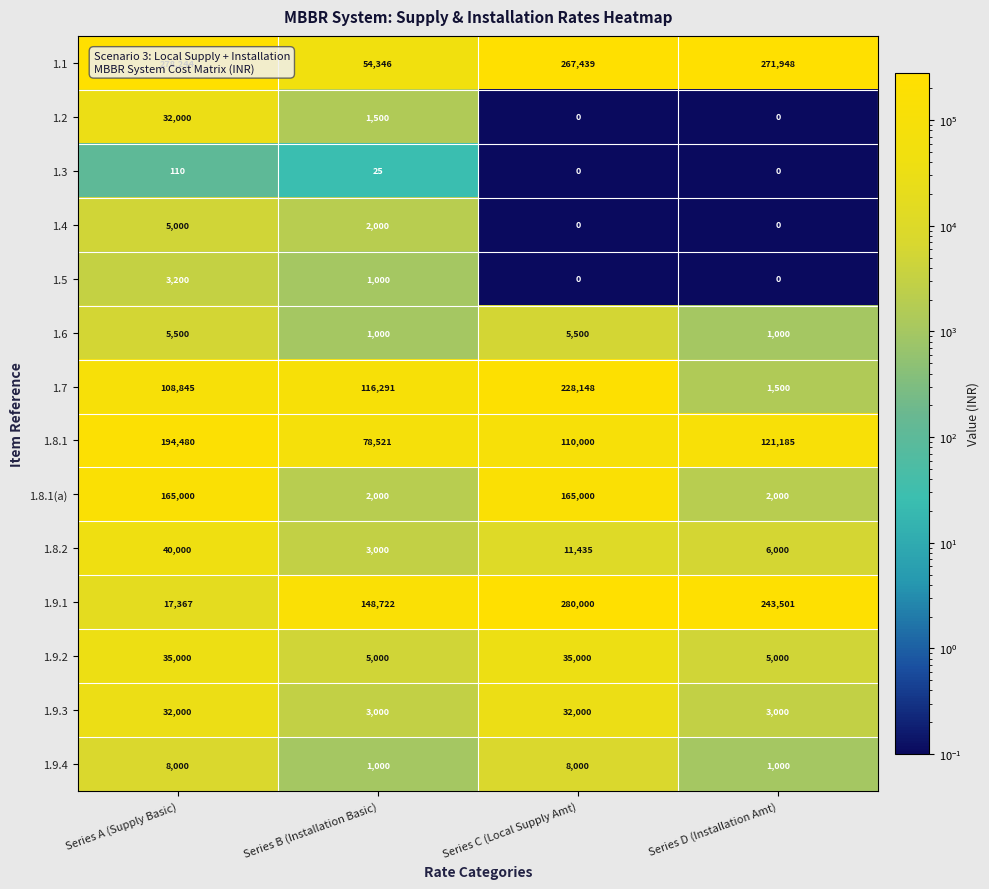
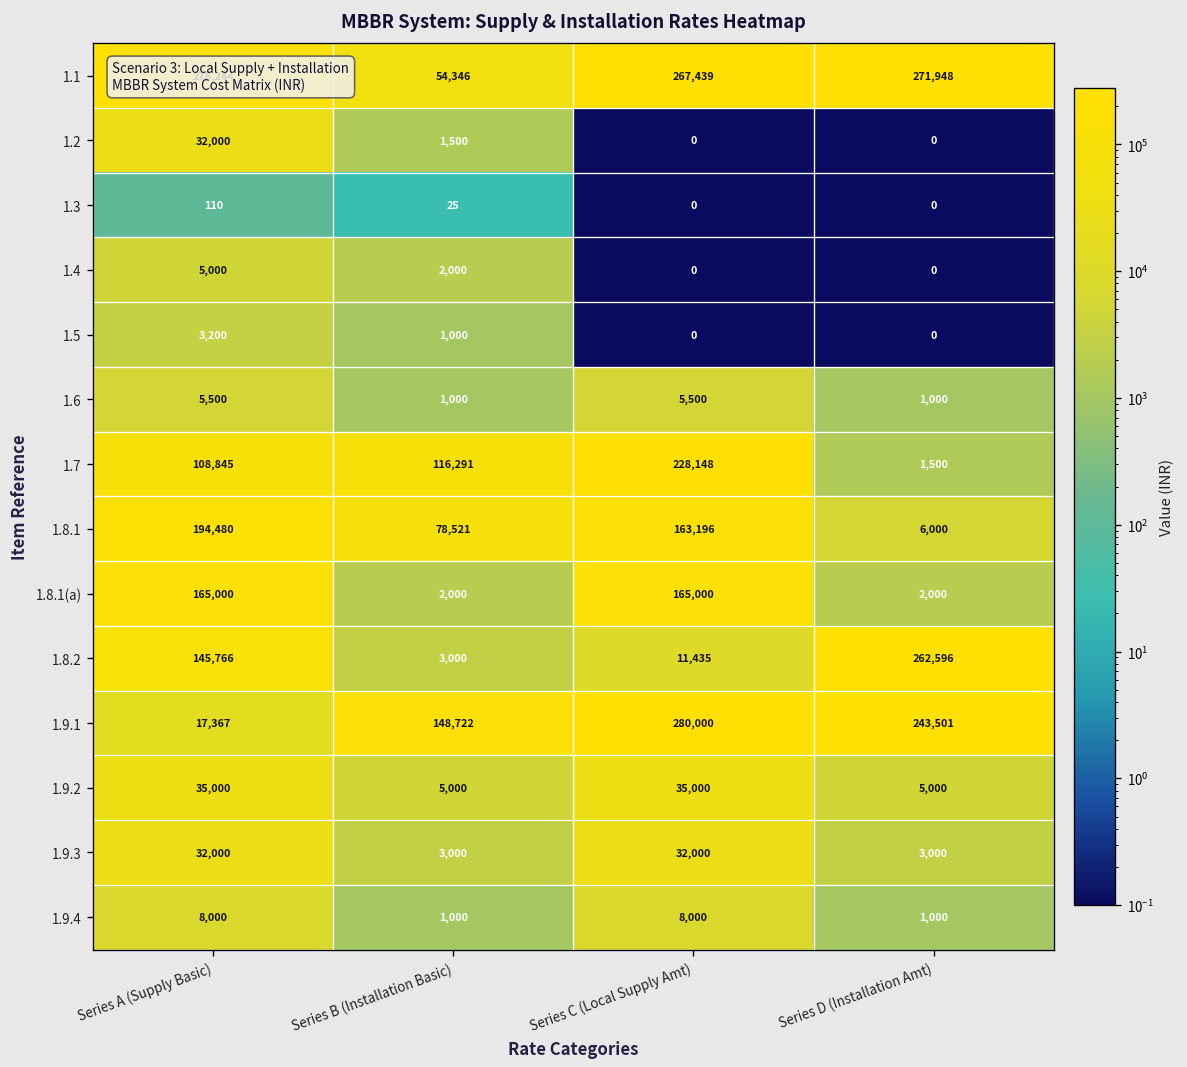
1.8.1, Series C (Local Supply Amt): 110,000 -> 163,196
1.8.1, Series D (Installation Amt): 121,185 -> 6,000
1.8.2, Series A (Supply Basic): 40,000 -> 145,766
1.8.2, Series D (Installation Amt): 6,000 -> 262,596
